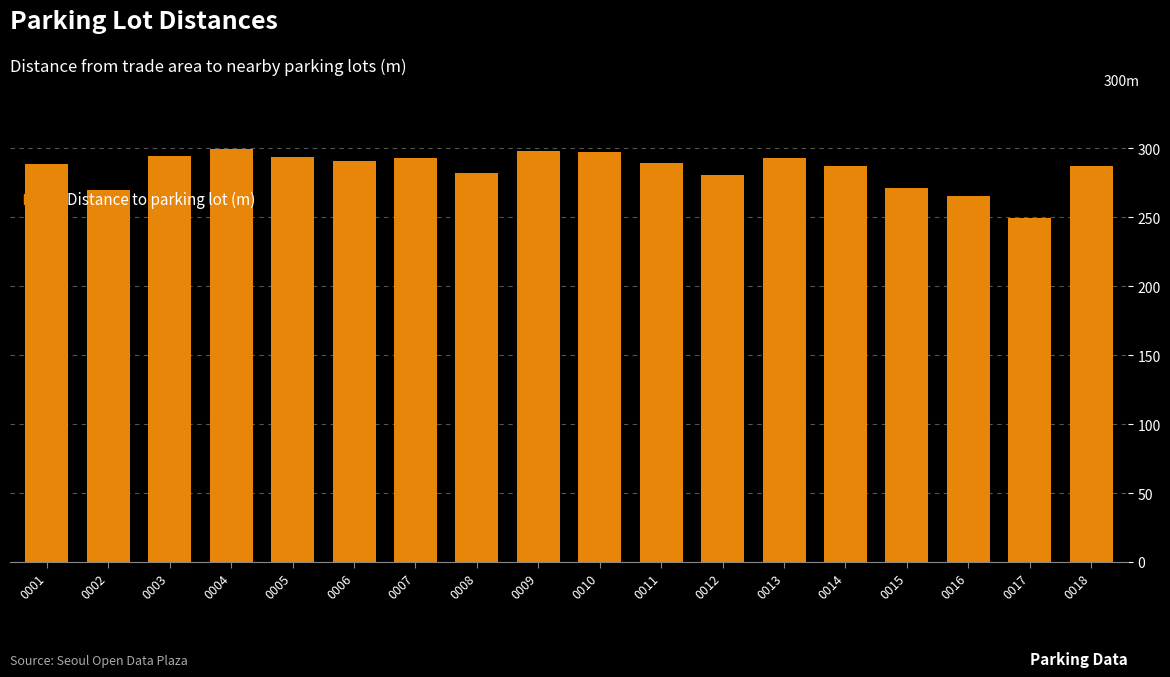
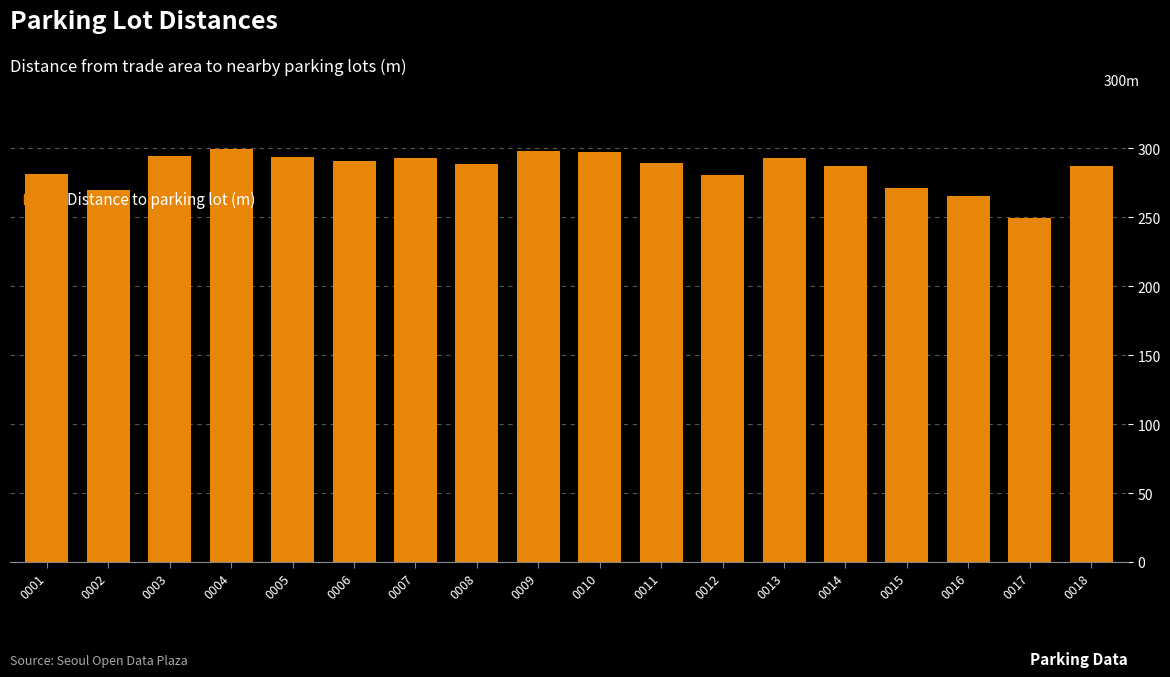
0001: 288 -> 282
0008: 282 -> 288
